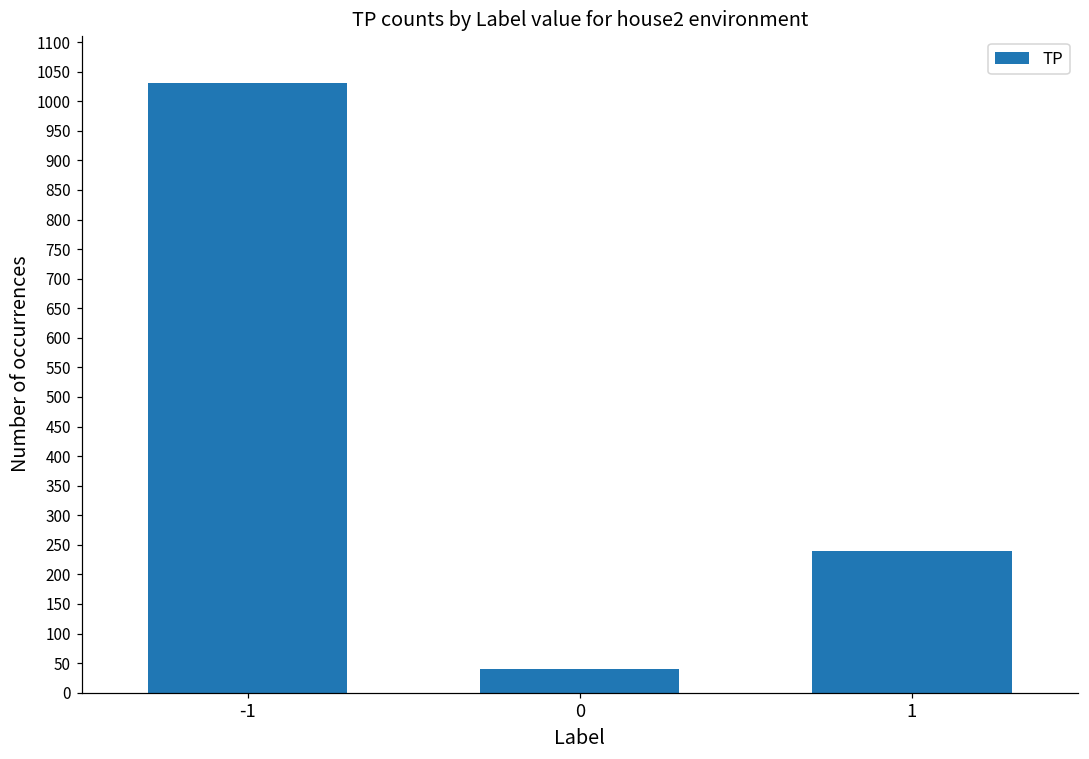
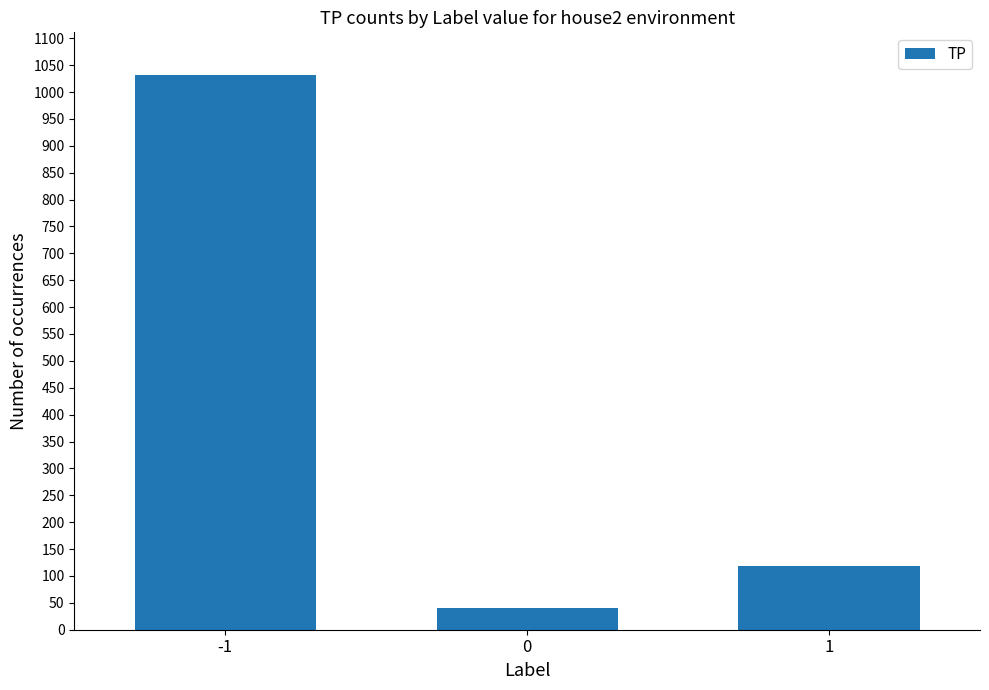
1: 240 -> 120
